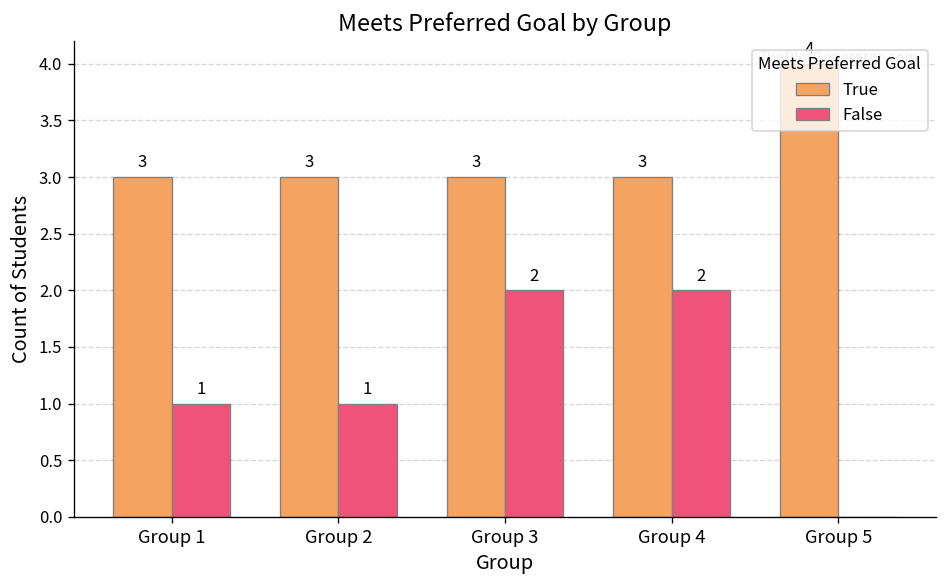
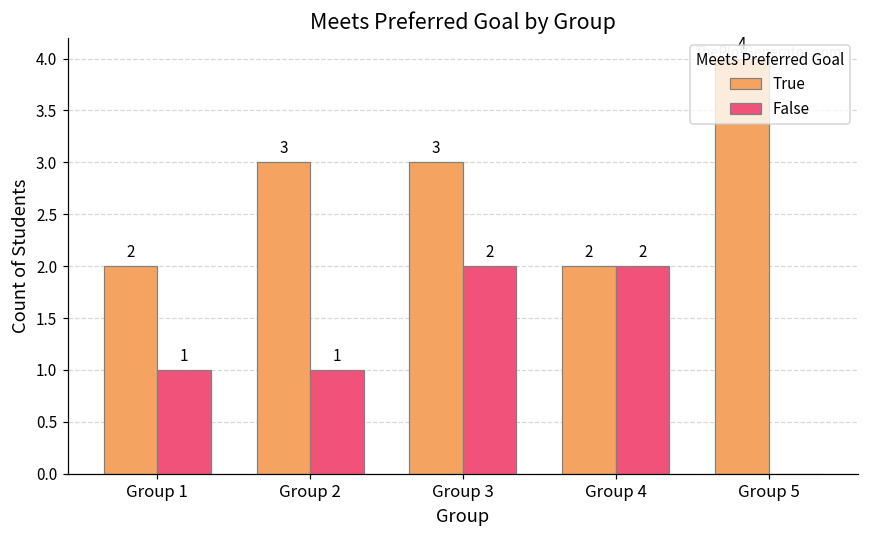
True, Group 1: 3 -> 2
True, Group 4: 3 -> 2
